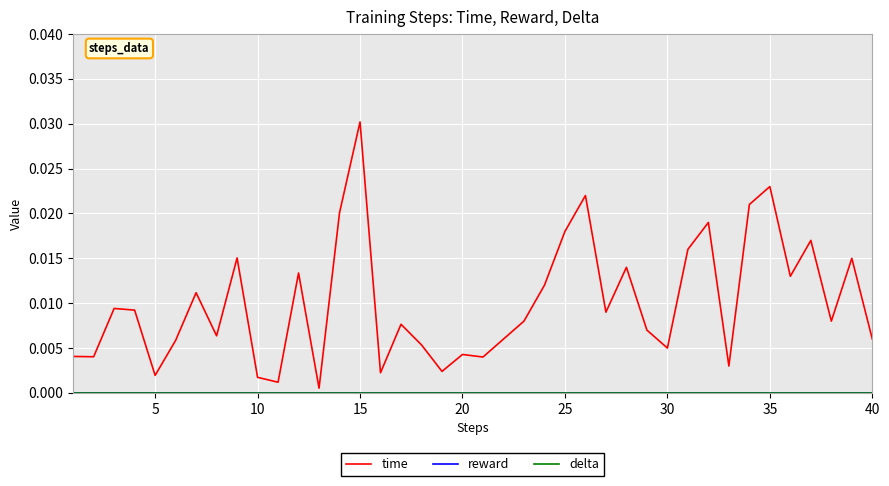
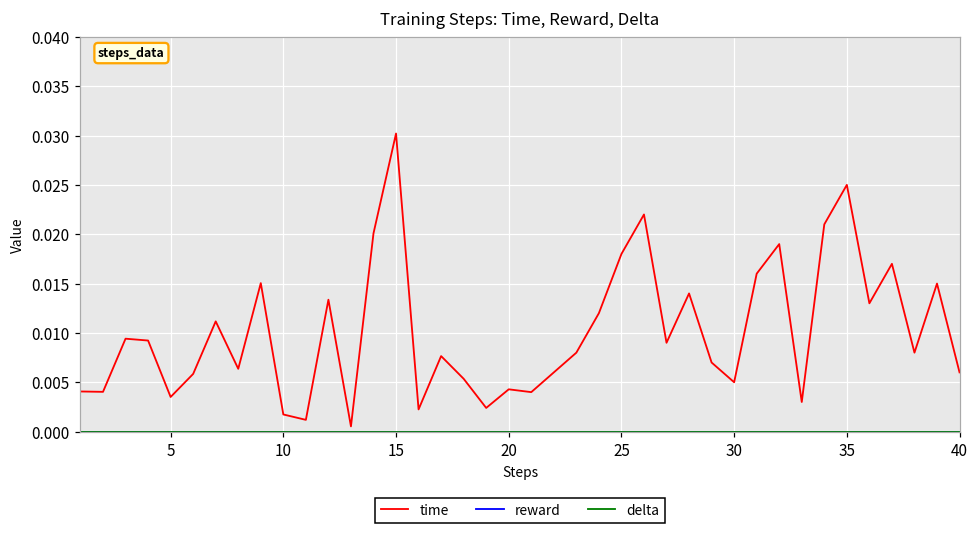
time, 5: 0.002 -> 0.004
time, 35: 0.023 -> 0.025
